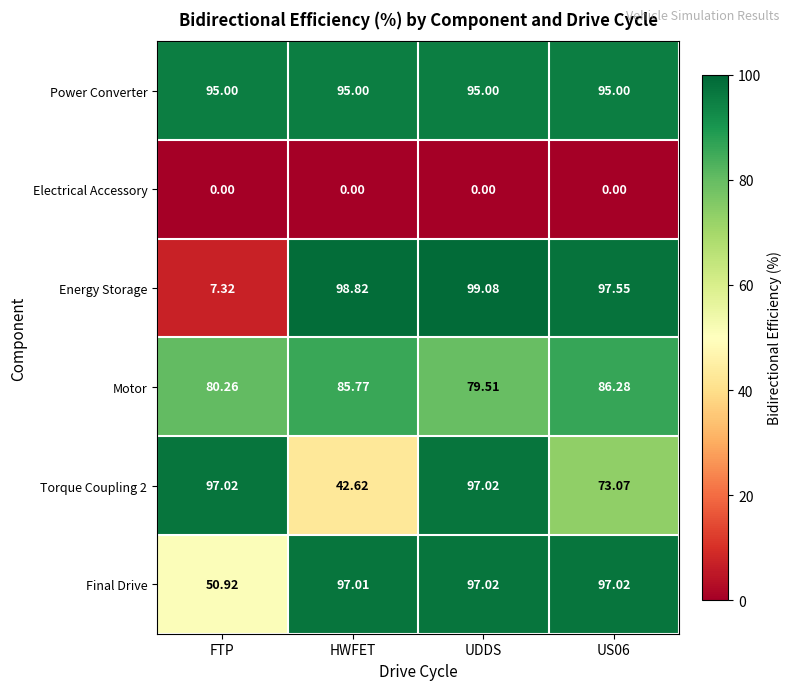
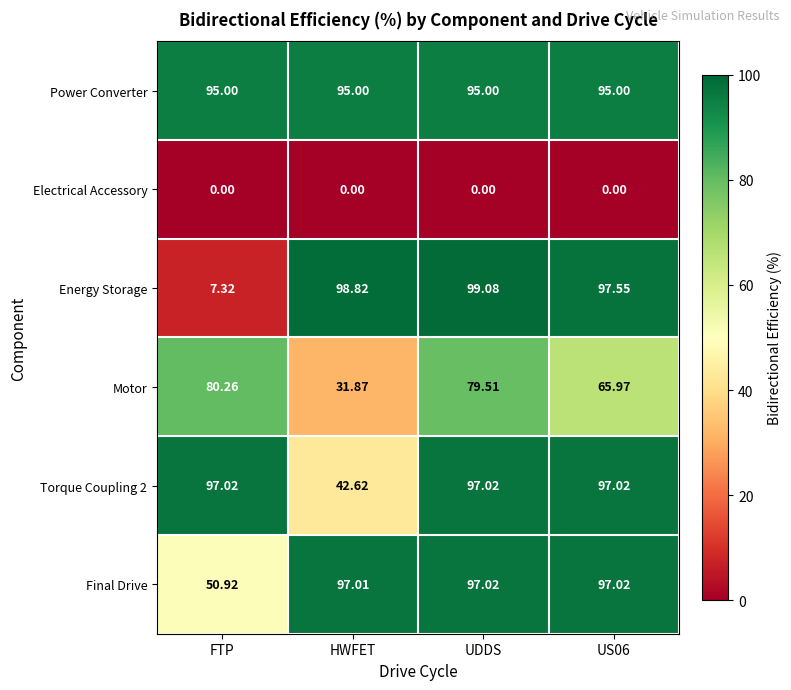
Motor, HWFET: 85.77 -> 31.87
Motor, US06: 86.28 -> 65.97
Torque Coupling 2, US06: 73.07 -> 97.02
